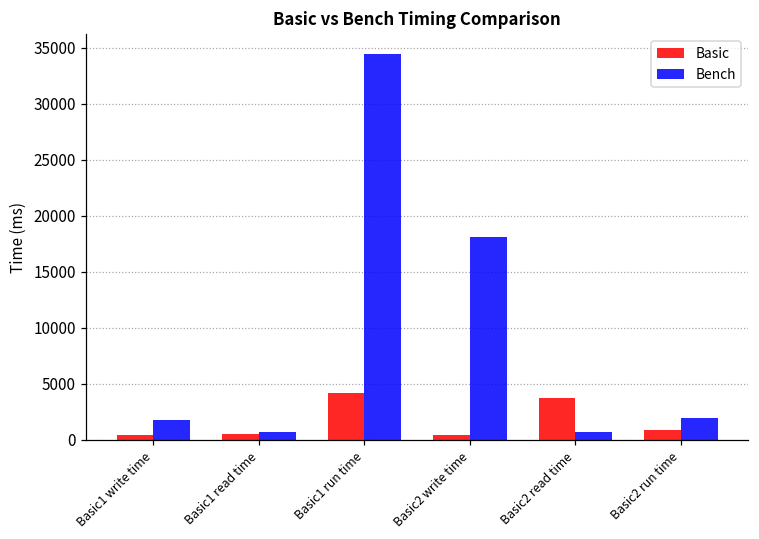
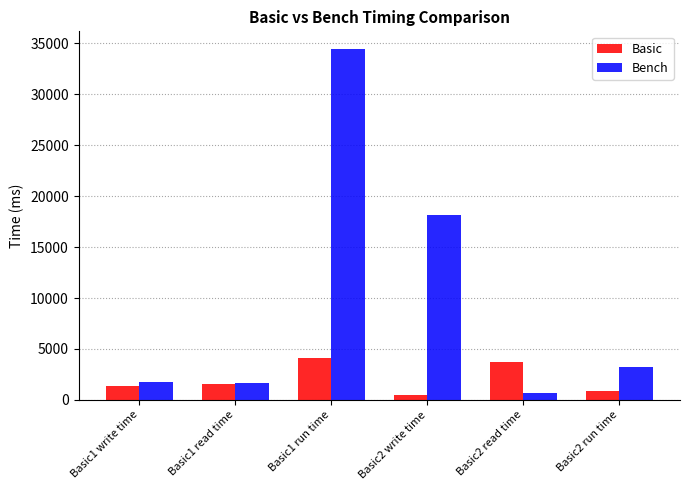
Basic, Basic1 write time: 400 -> 1400
Basic, Basic1 read time: 500 -> 1600
Bench, Basic1 read time: 700 -> 1700
Bench, Basic2 run time: 2000 -> 3300
